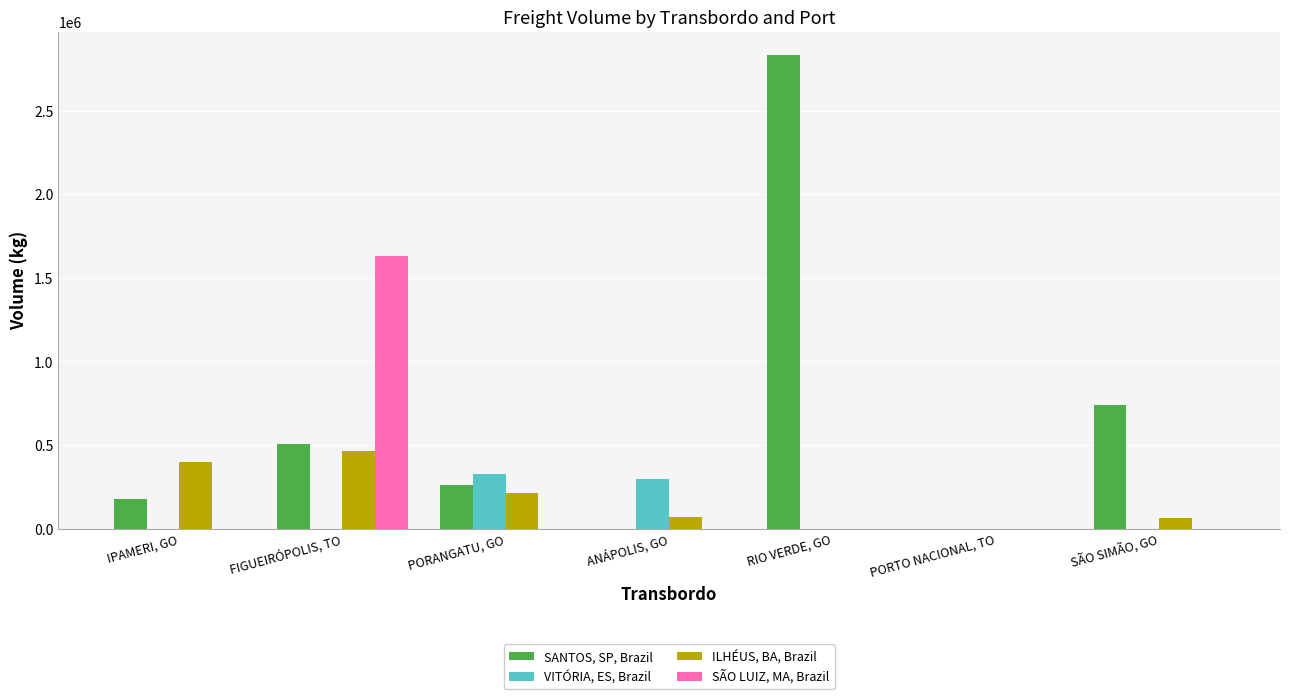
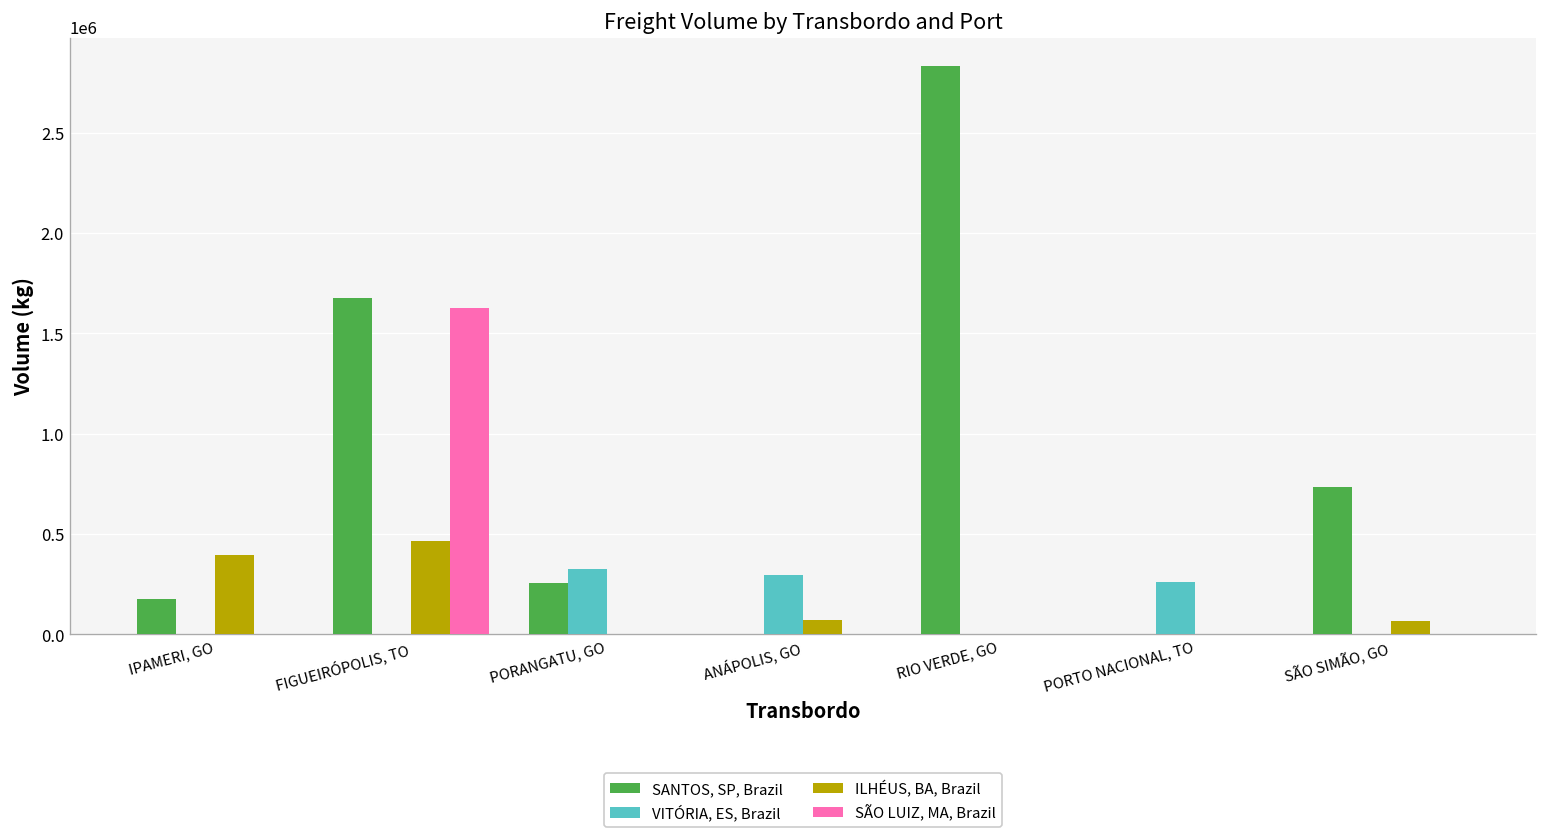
SANTOS, SP, Brazil, FIGUEIRÓPOLIS, TO: 500000 -> 1670000
ILHÉUS, BA, Brazil, PORANGATU, GO: 210000 -> 0
VITÓRIA, ES, Brazil, PORTO NACIONAL, TO: 0 -> 260000
